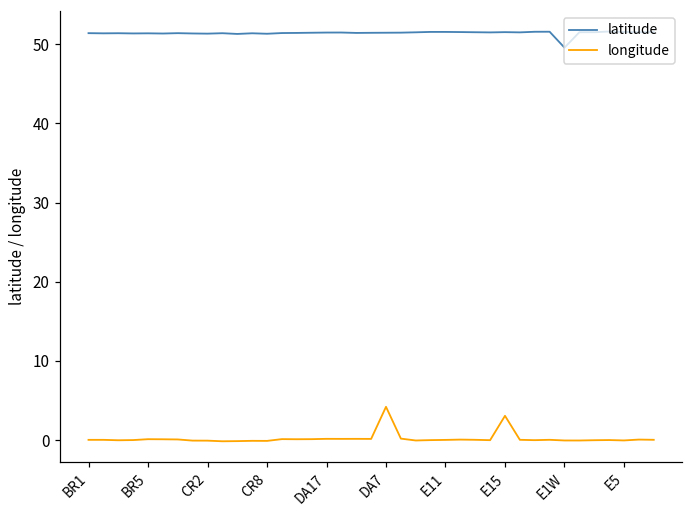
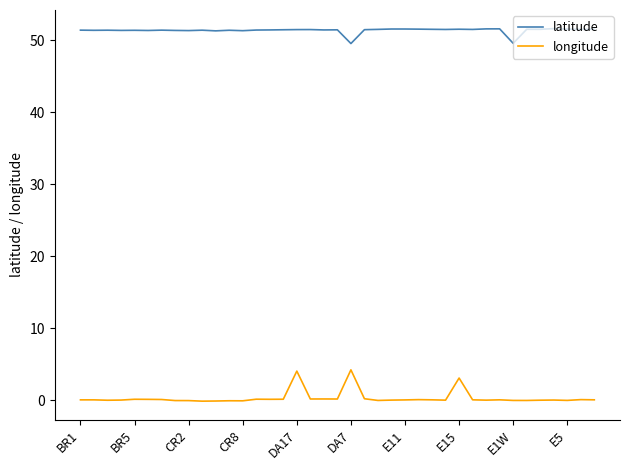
longitude, DA17: 0 -> 4
latitude, DA7: 51 -> 50
